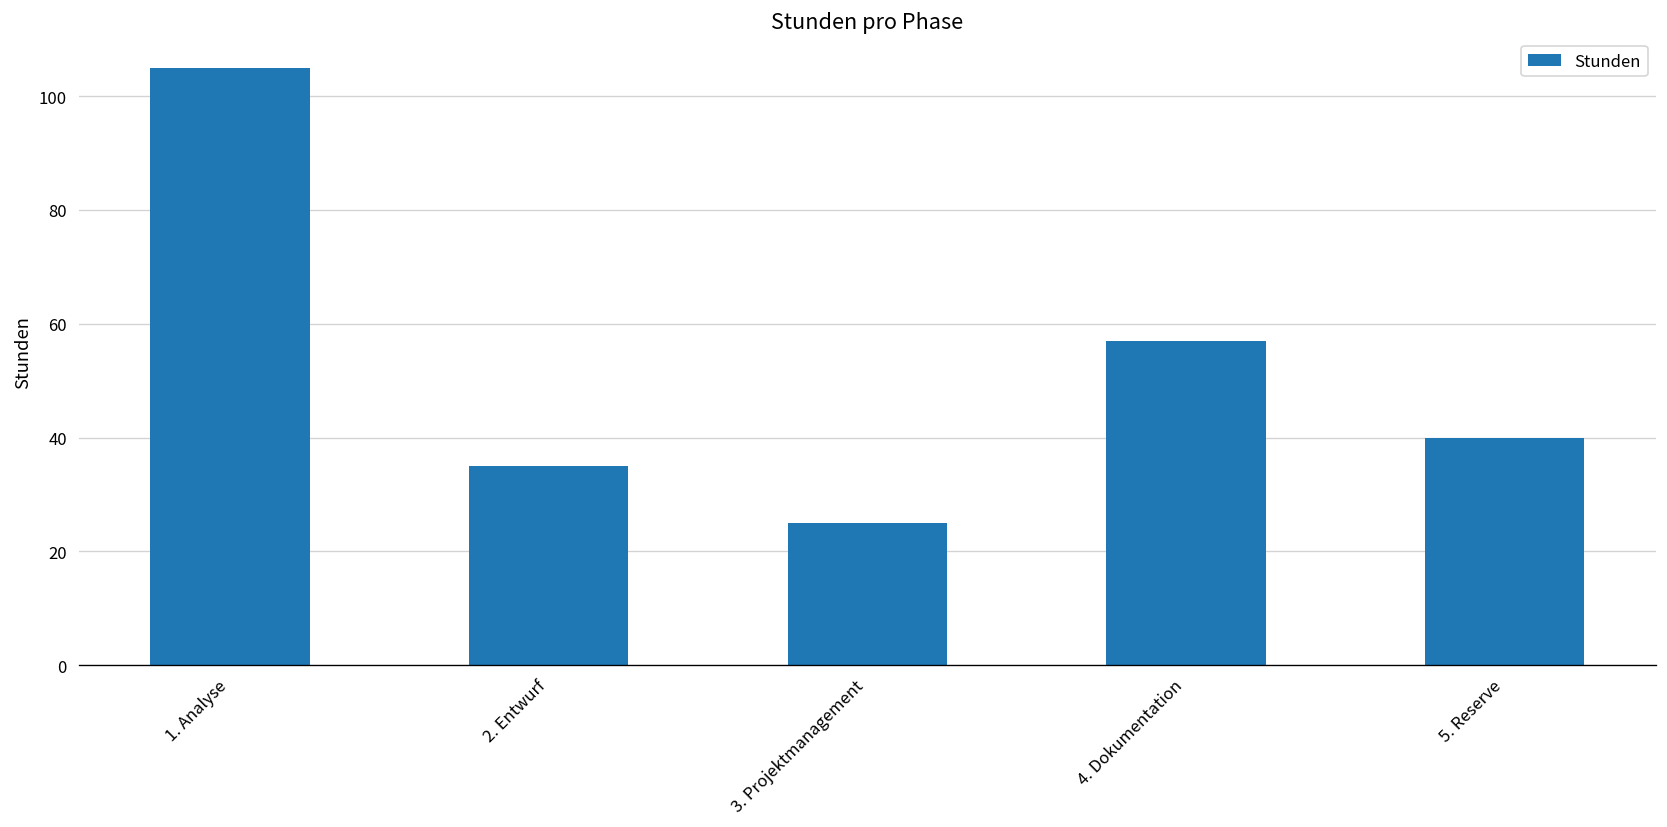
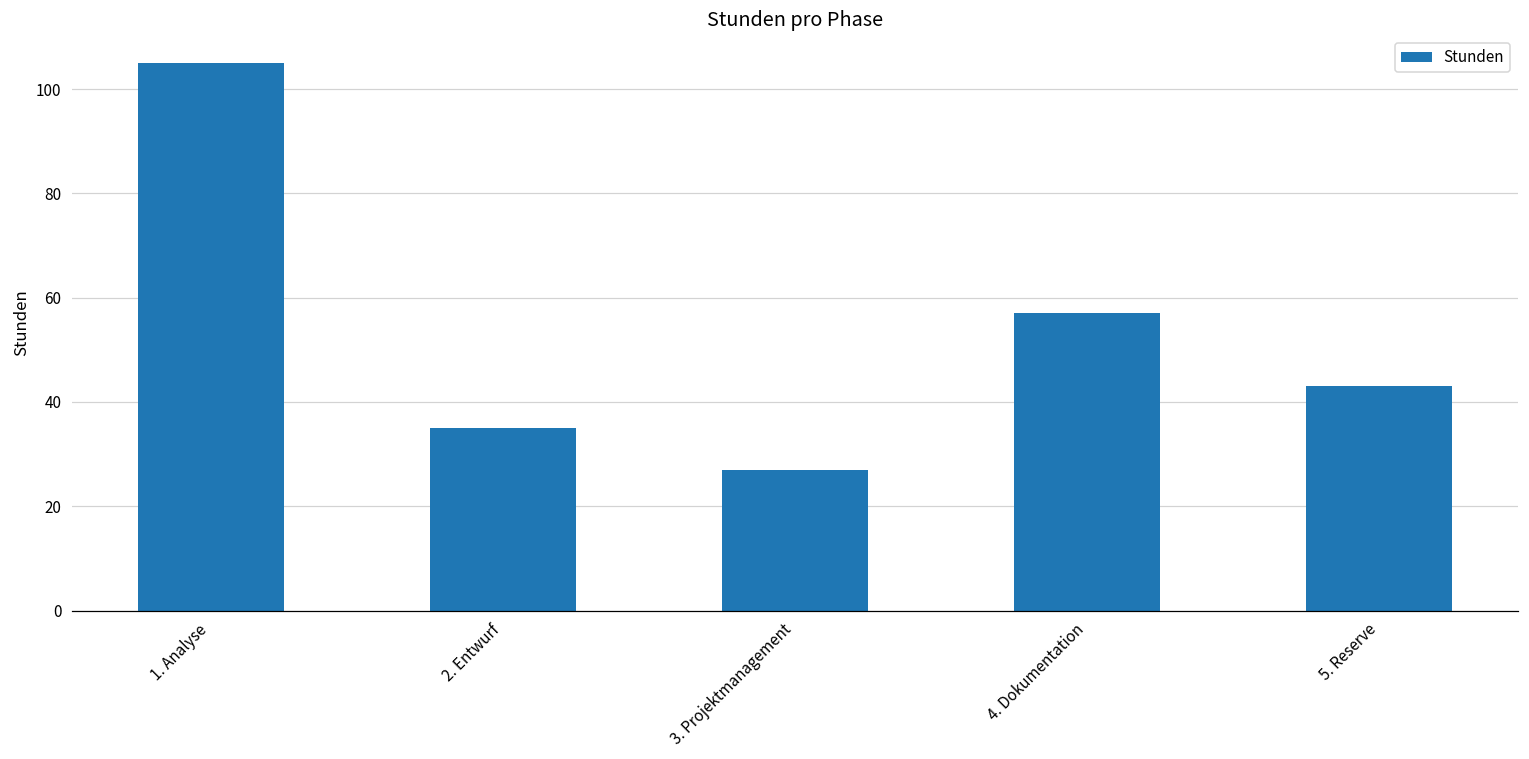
3. Projektmanagement: 25 -> 27
5. Reserve: 40 -> 43
